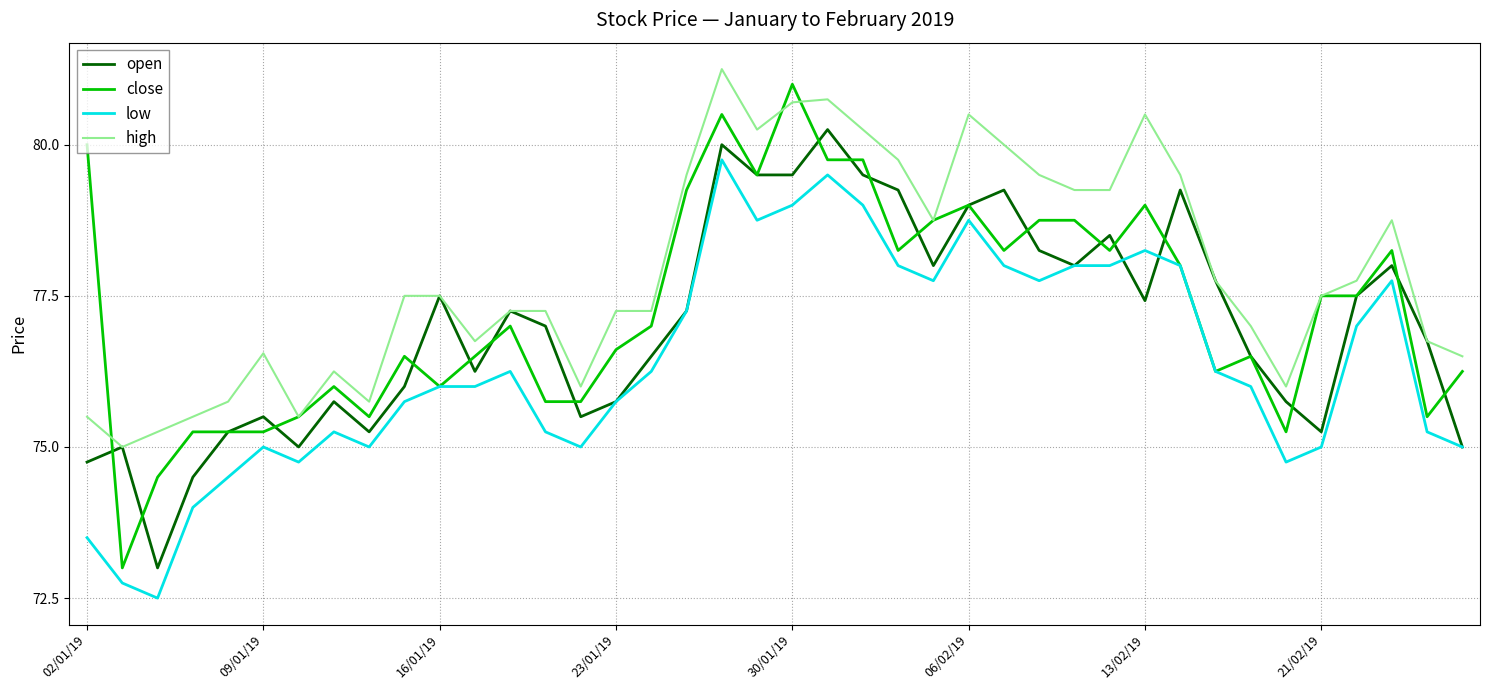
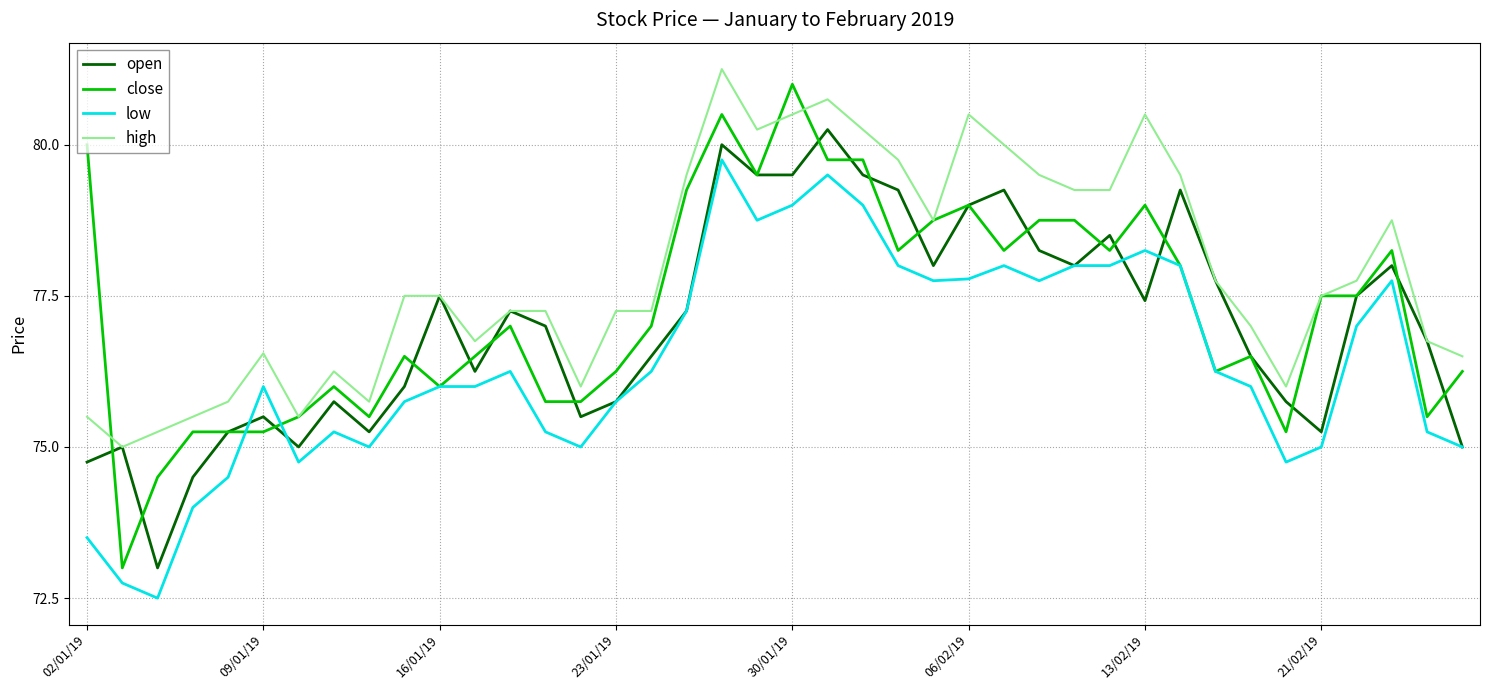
low, 09/01/19: 75 -> 76
close, 23/01/19: 76.6 -> 76.3
high, 30/01/19: 80.7 -> 80.5
low, 06/02/19: 78.8 -> 77.8
